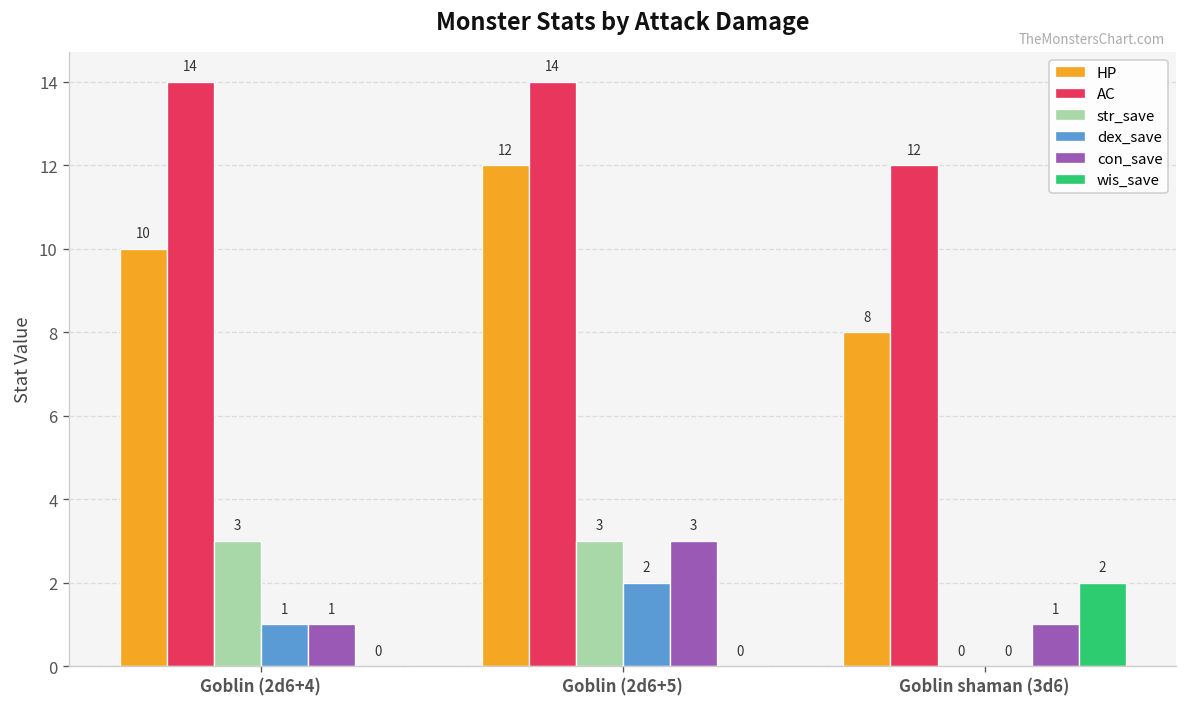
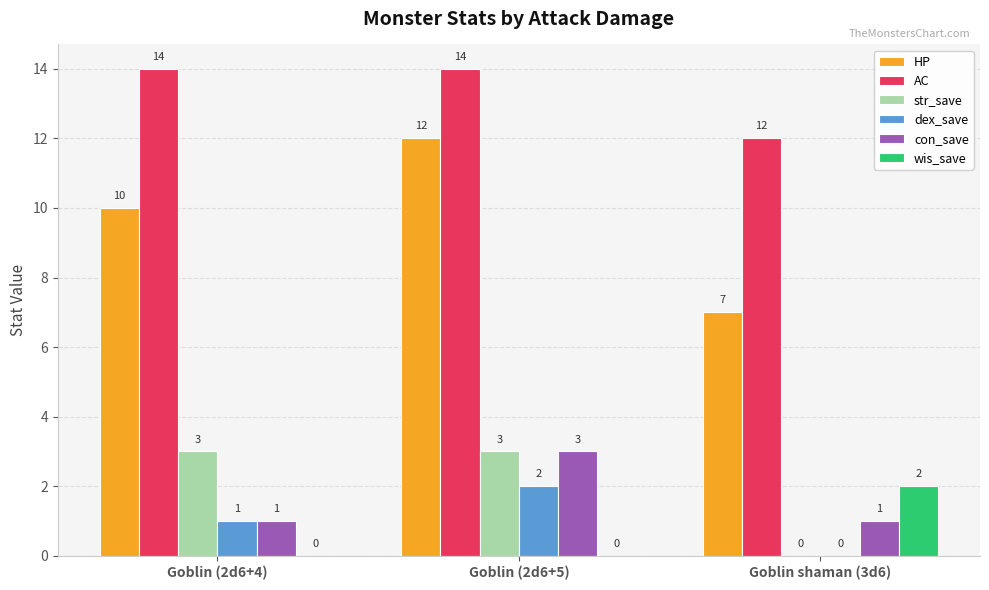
HP, Goblin shaman (3d6): 8 -> 7
